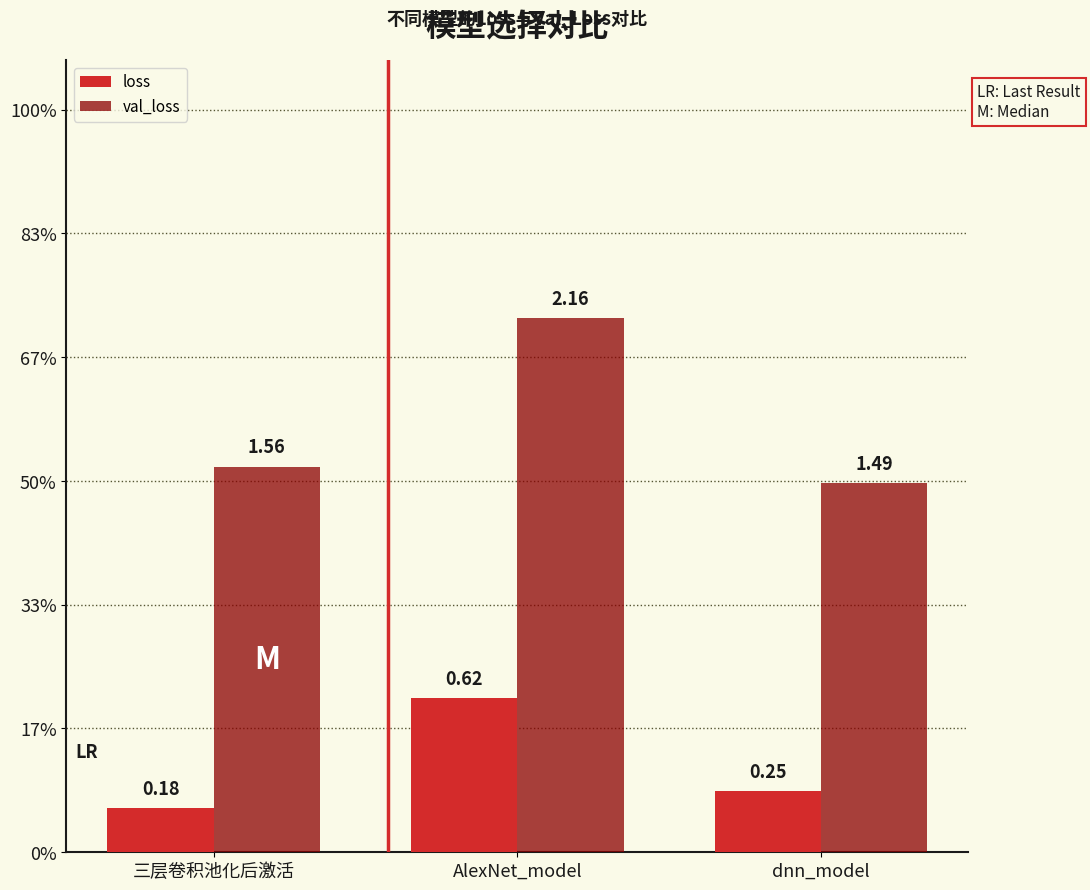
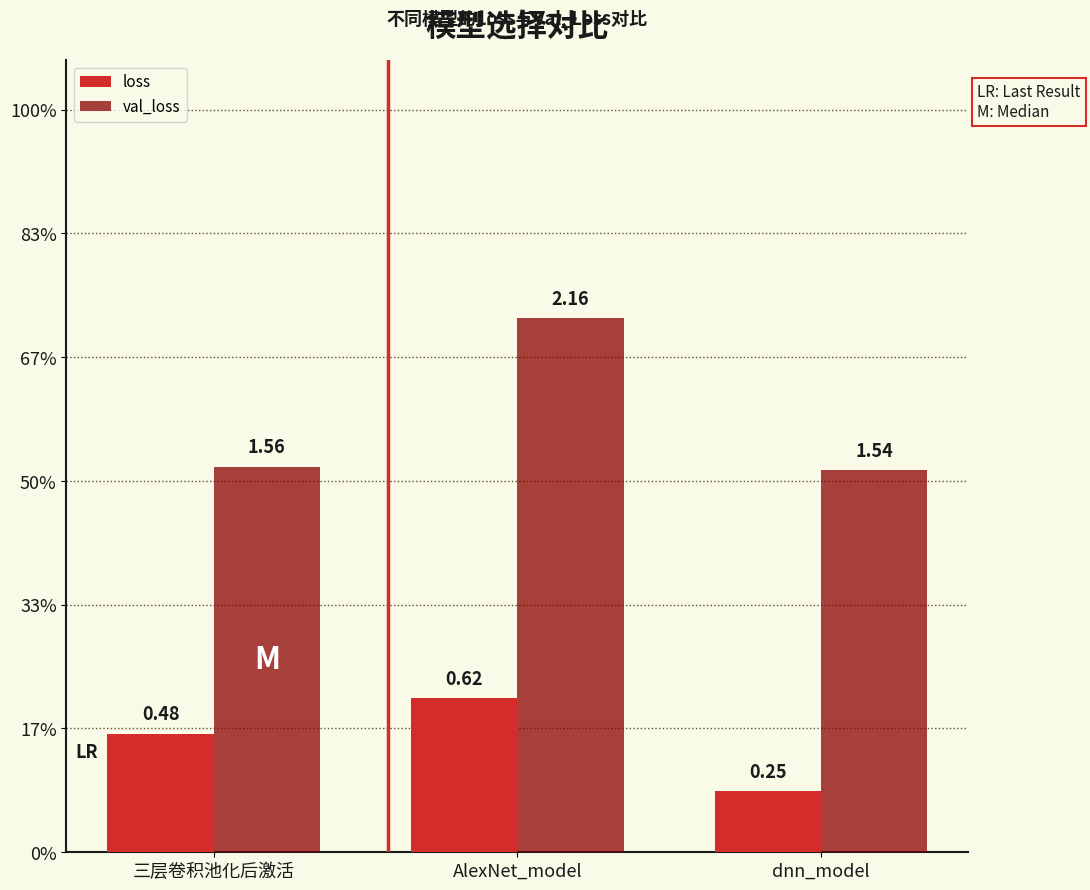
loss, 三层卷积池化后激活: 0.18 -> 0.48
val_loss, dnn_model: 1.49 -> 1.54
